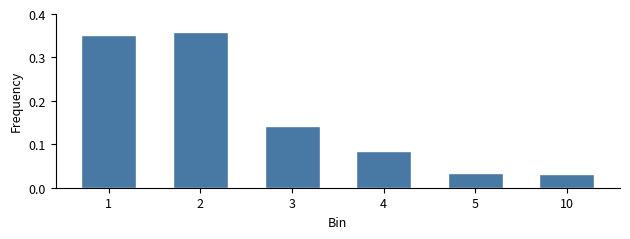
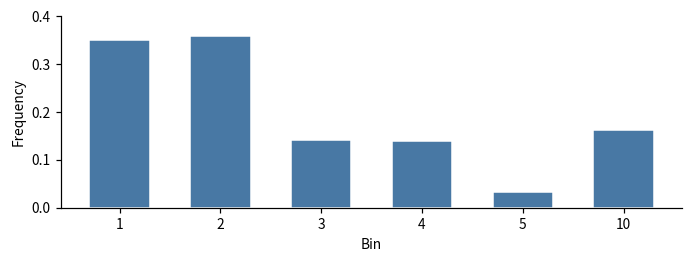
4: 0.08 -> 0.14
10: 0.03 -> 0.16
